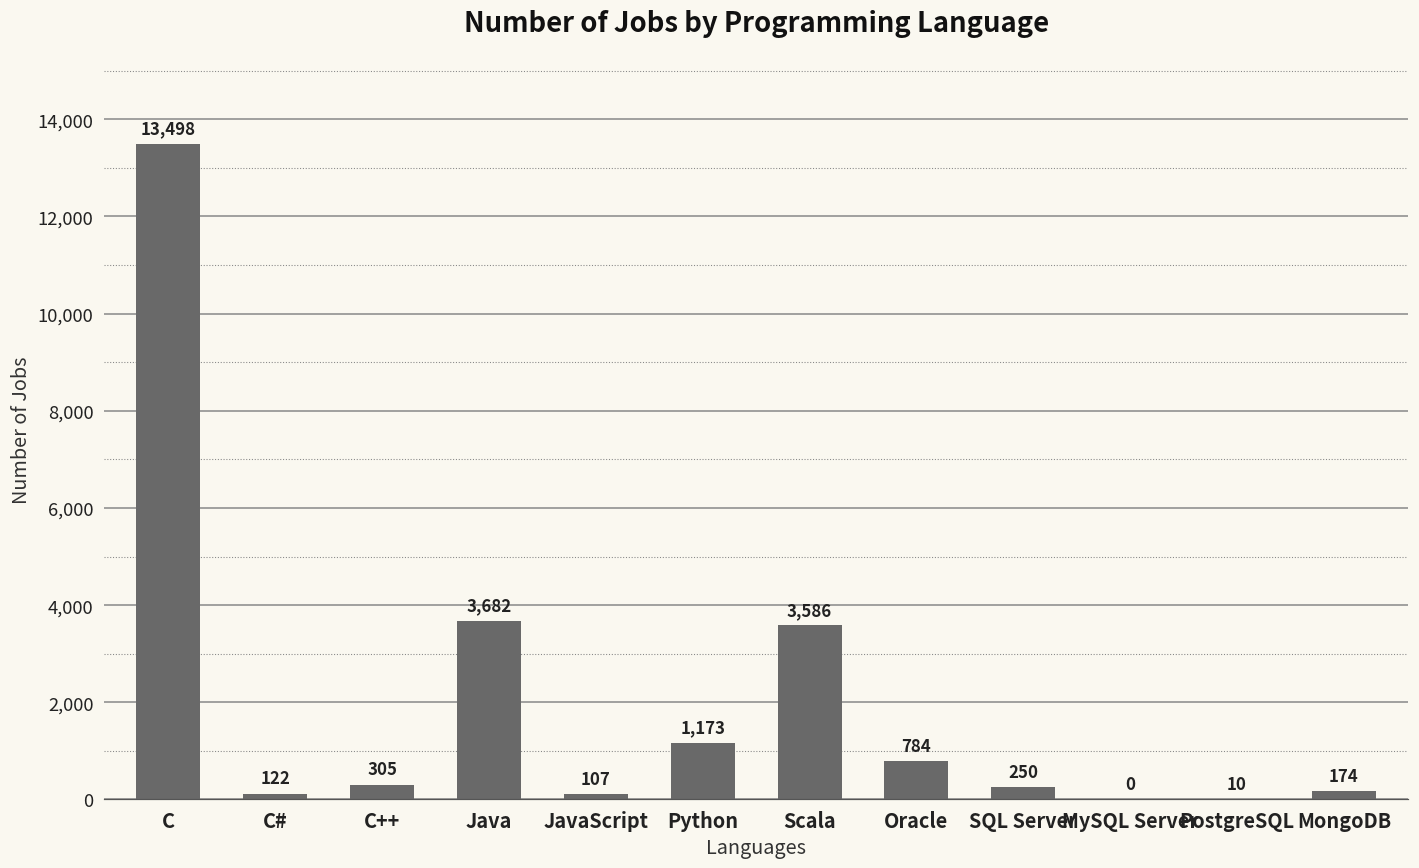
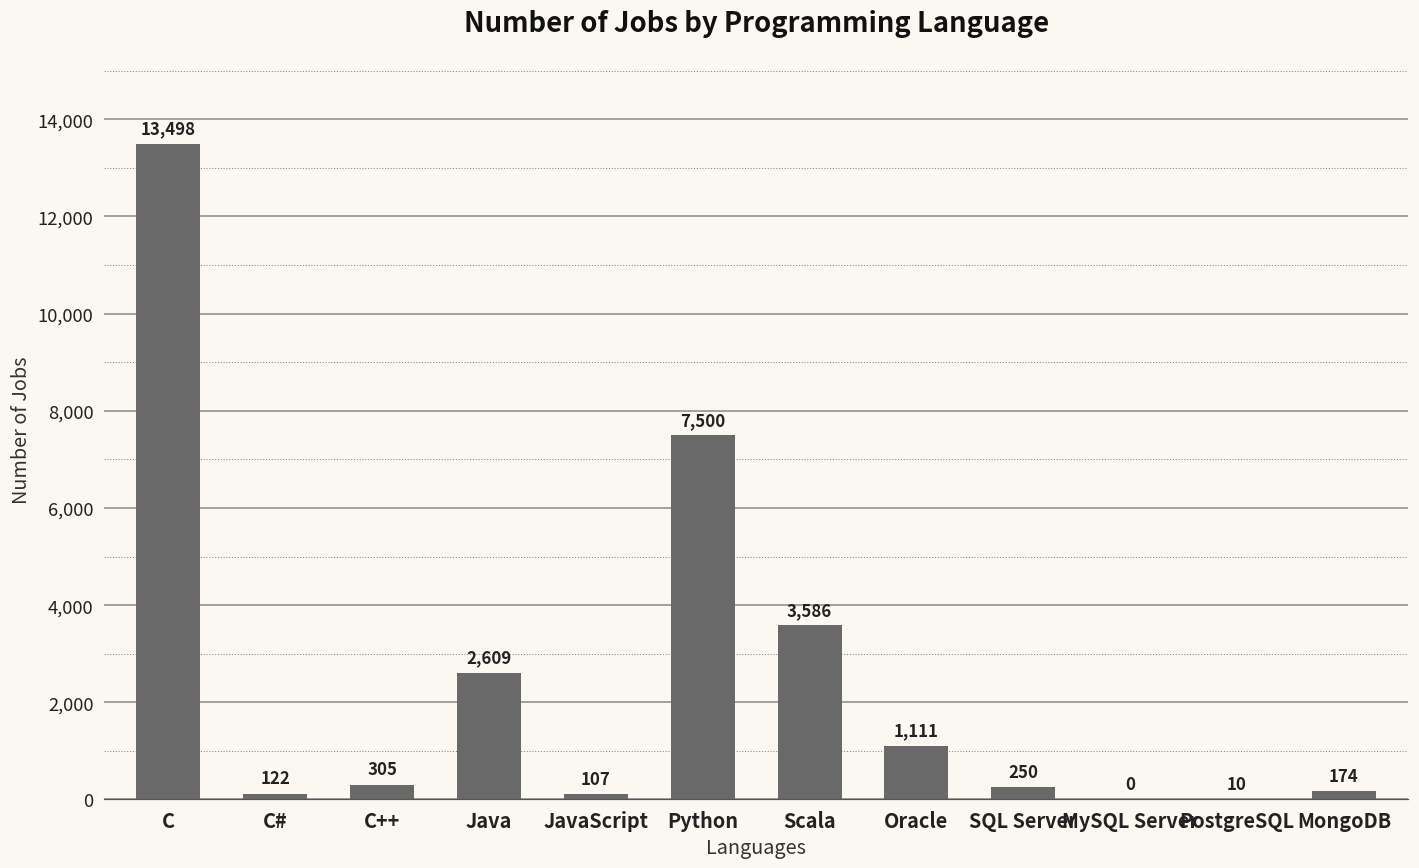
Java: 3,682 -> 2,609
Python: 1,173 -> 7,500
Oracle: 784 -> 1,111
